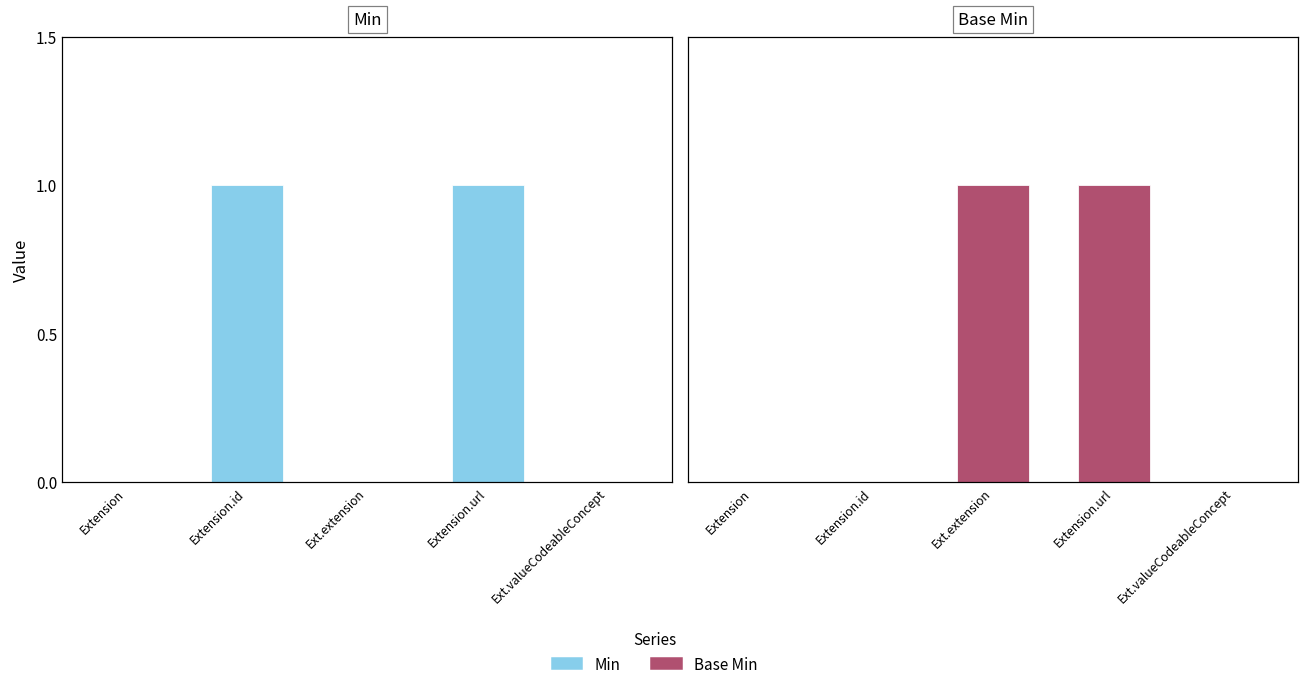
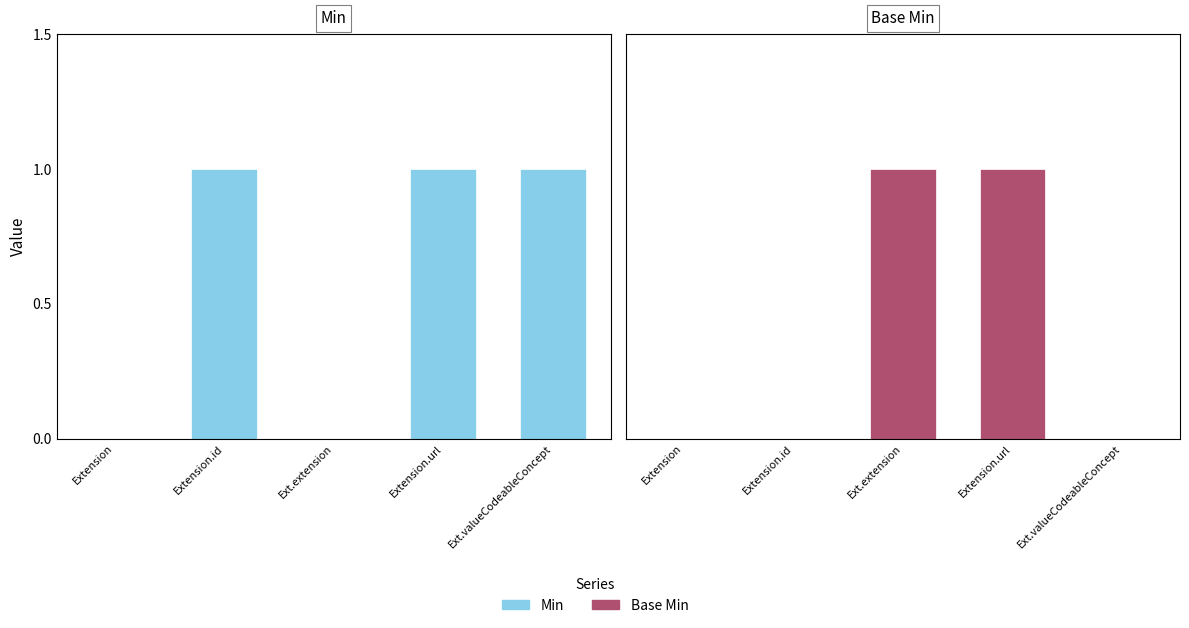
Min, Ext.valueCodeableConcept: 0 -> 1
